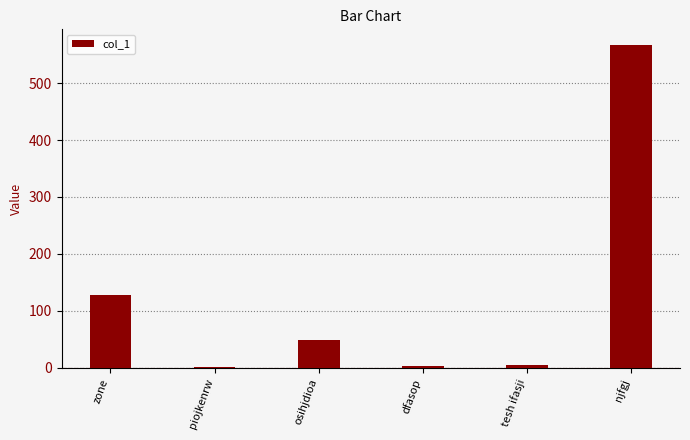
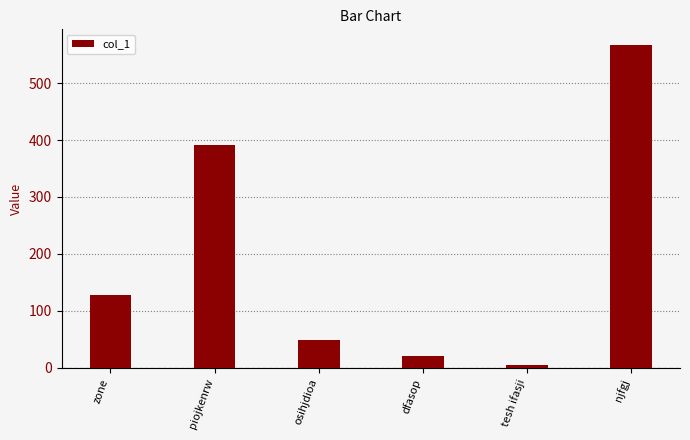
piojkenrw: 0 -> 390
dfasop: 0 -> 20
